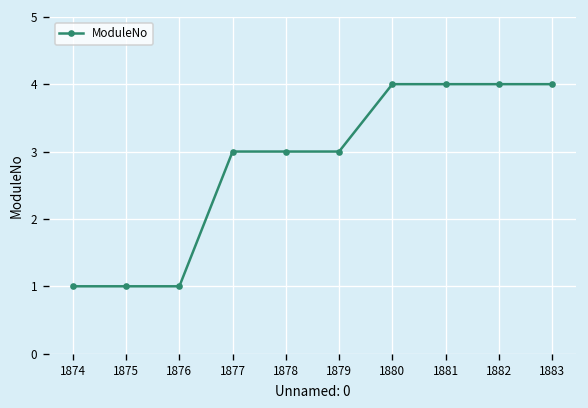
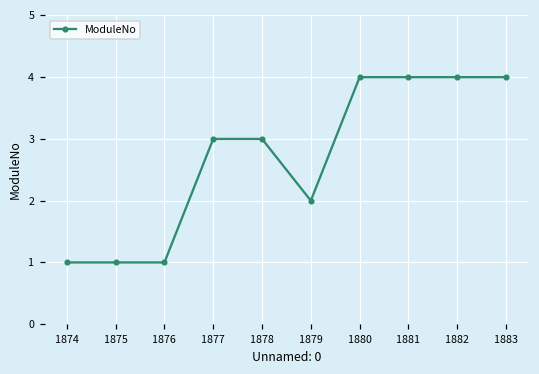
1879: 3 -> 2
